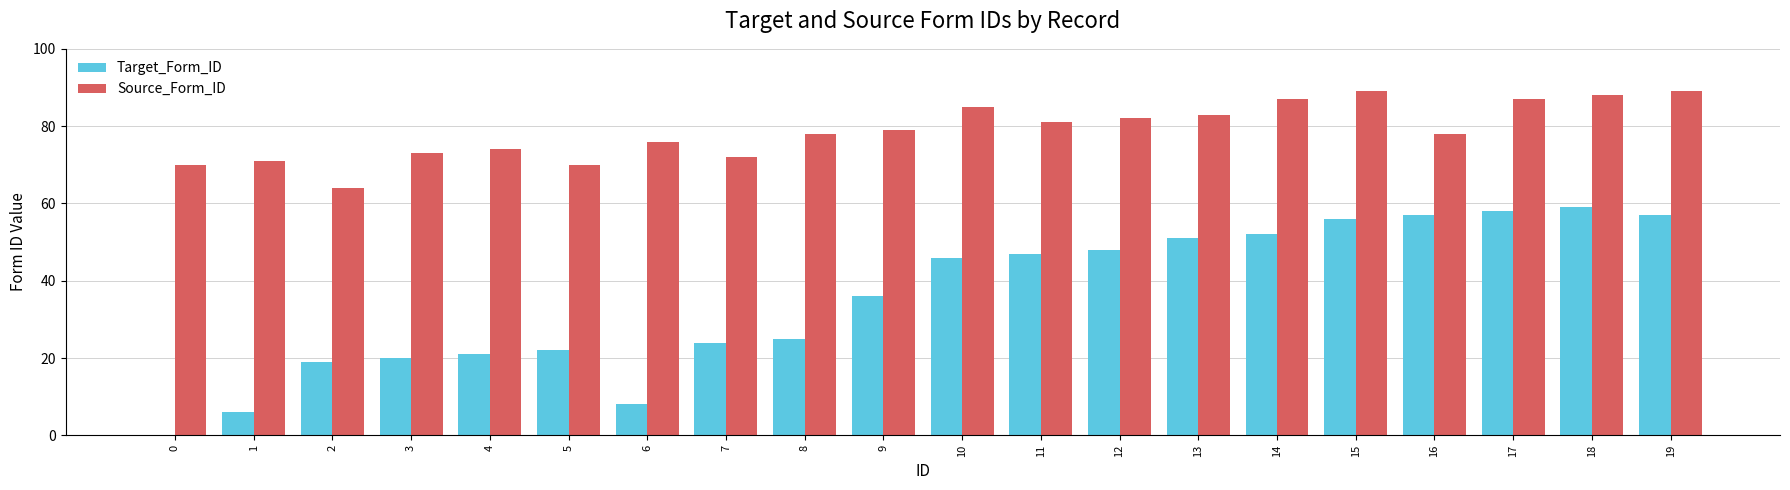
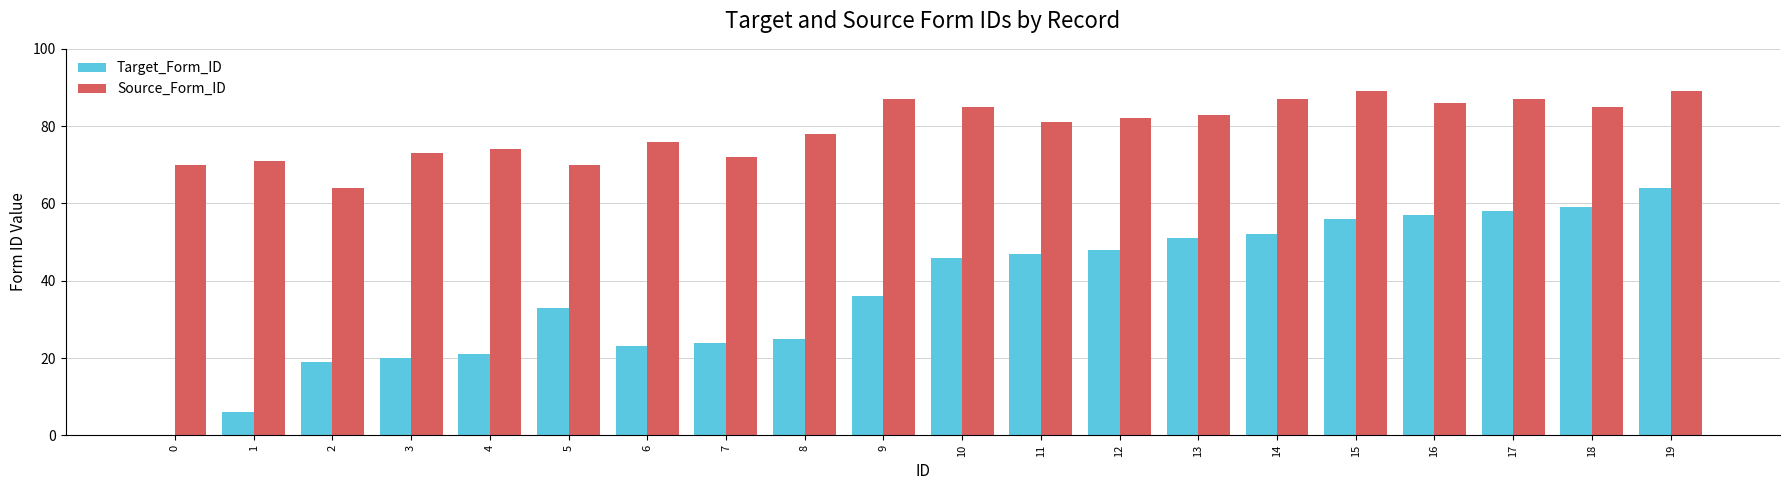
Target_Form_ID, 5: 22 -> 33
Target_Form_ID, 6: 8 -> 23
Source_Form_ID, 9: 79 -> 87
Source_Form_ID, 16: 78 -> 86
Source_Form_ID, 18: 88 -> 85
Target_Form_ID, 19: 57 -> 64
